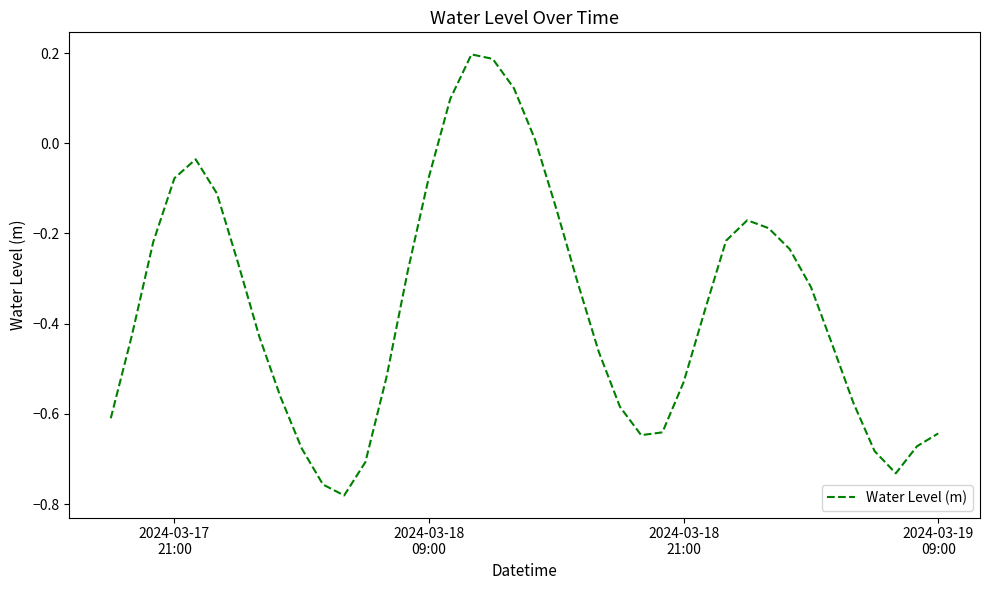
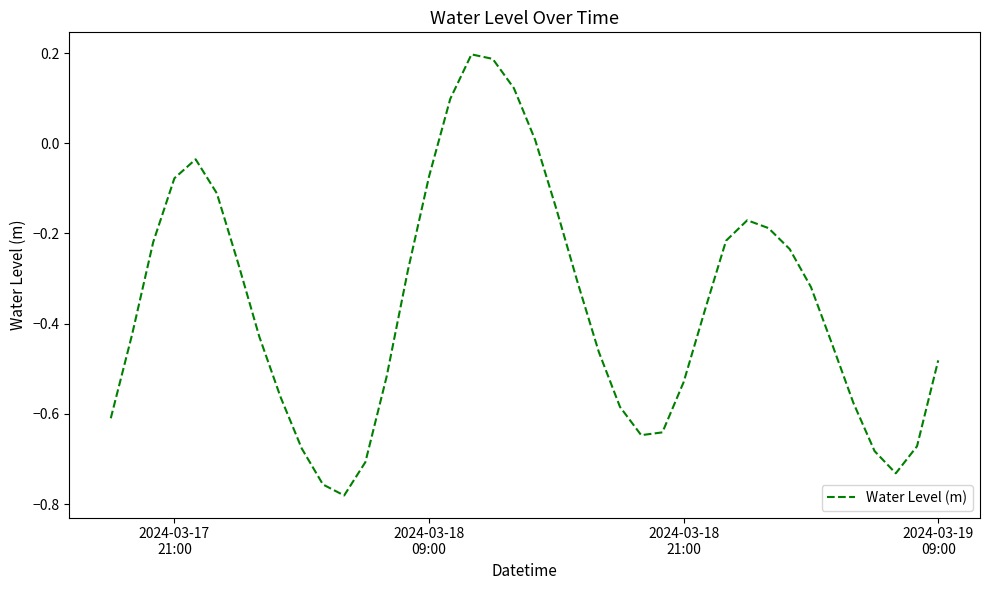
2024-03-19 09:00: -0.64 -> -0.48
